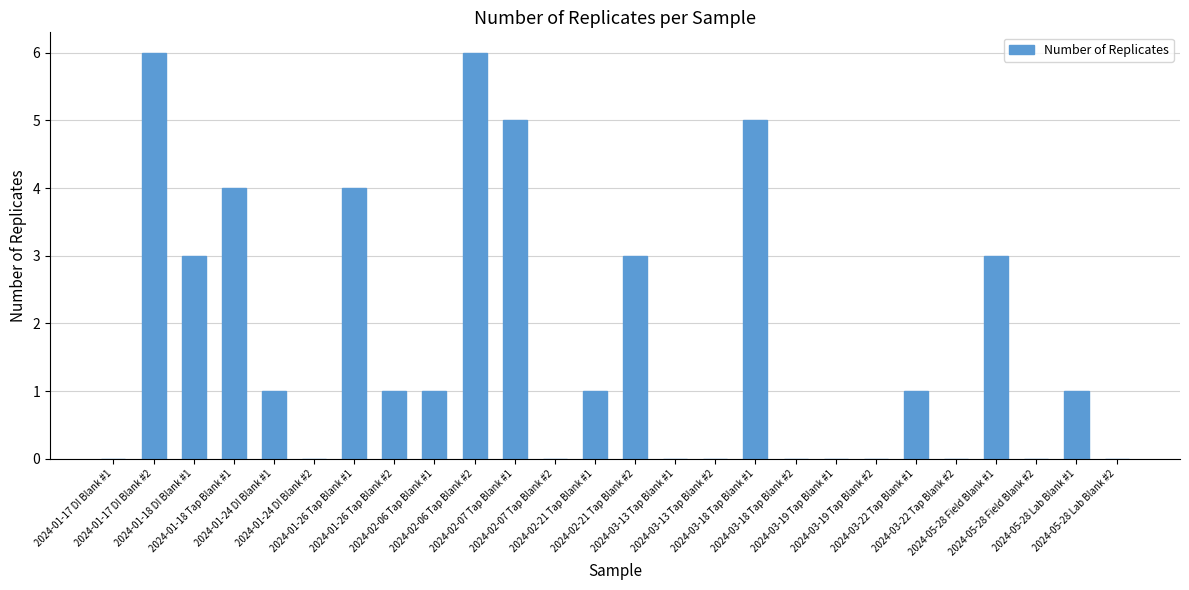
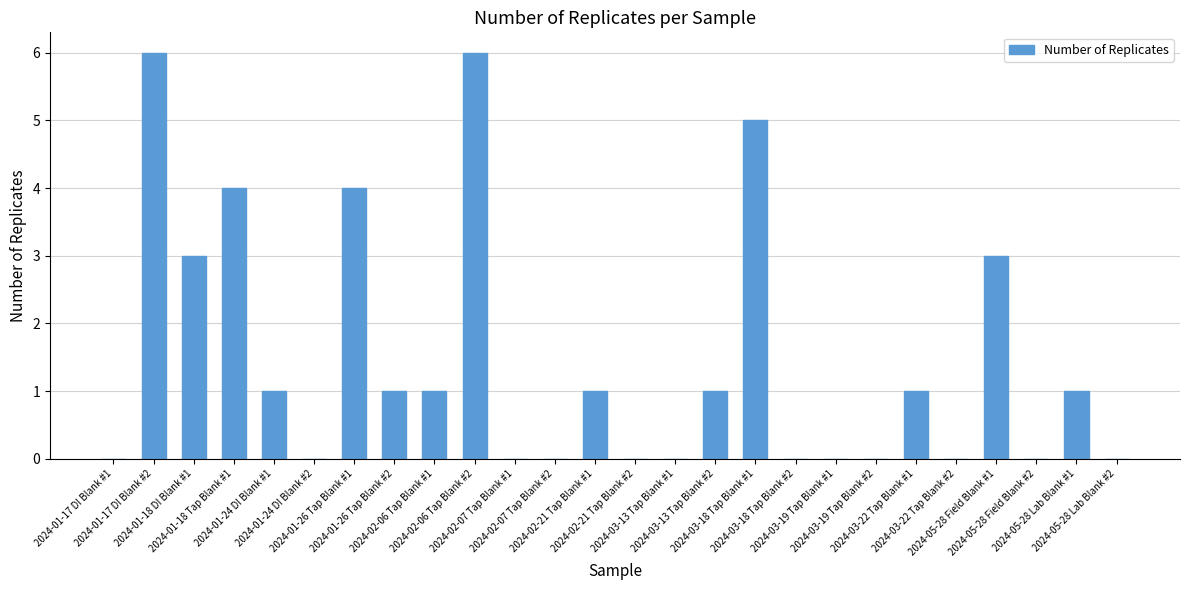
2024-02-07 Tap Blank #1: 5 -> 0
2024-02-21 Tap Blank #2: 3 -> 0
2024-03-13 Tap Blank #2: 0 -> 1
